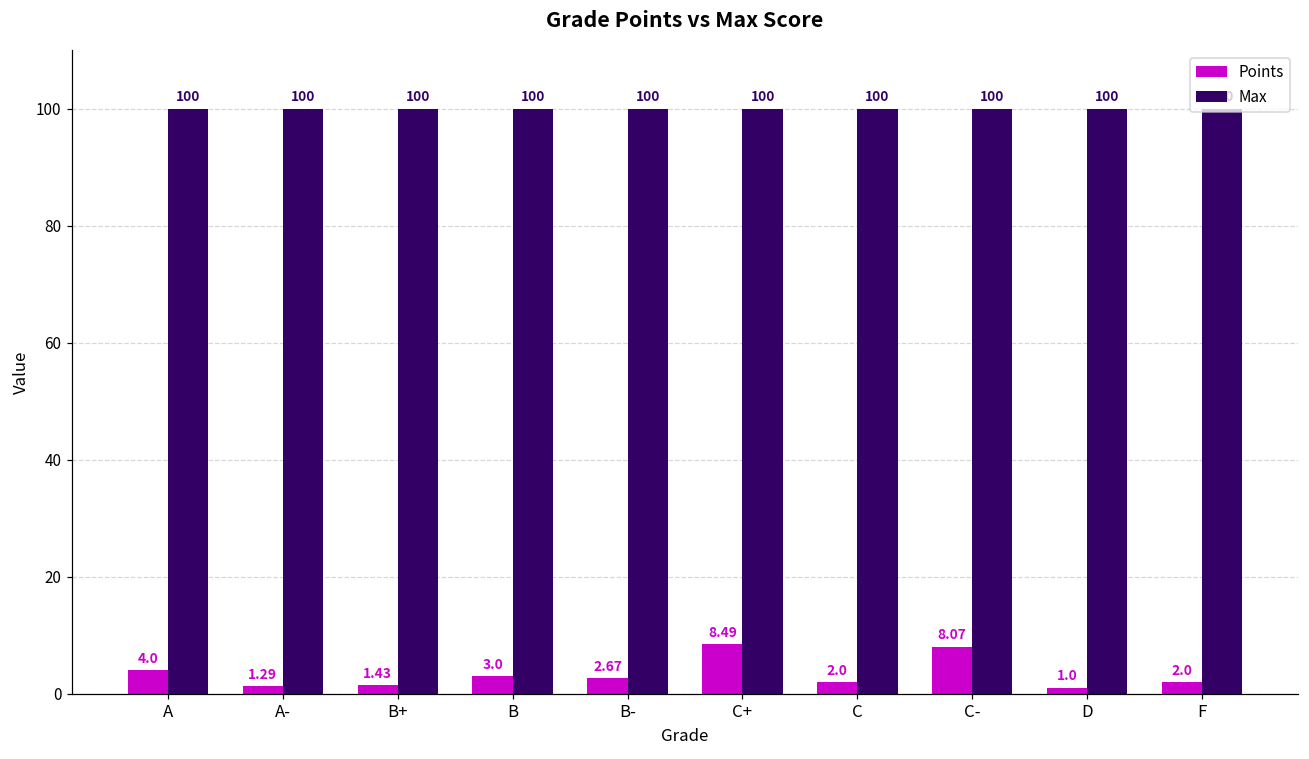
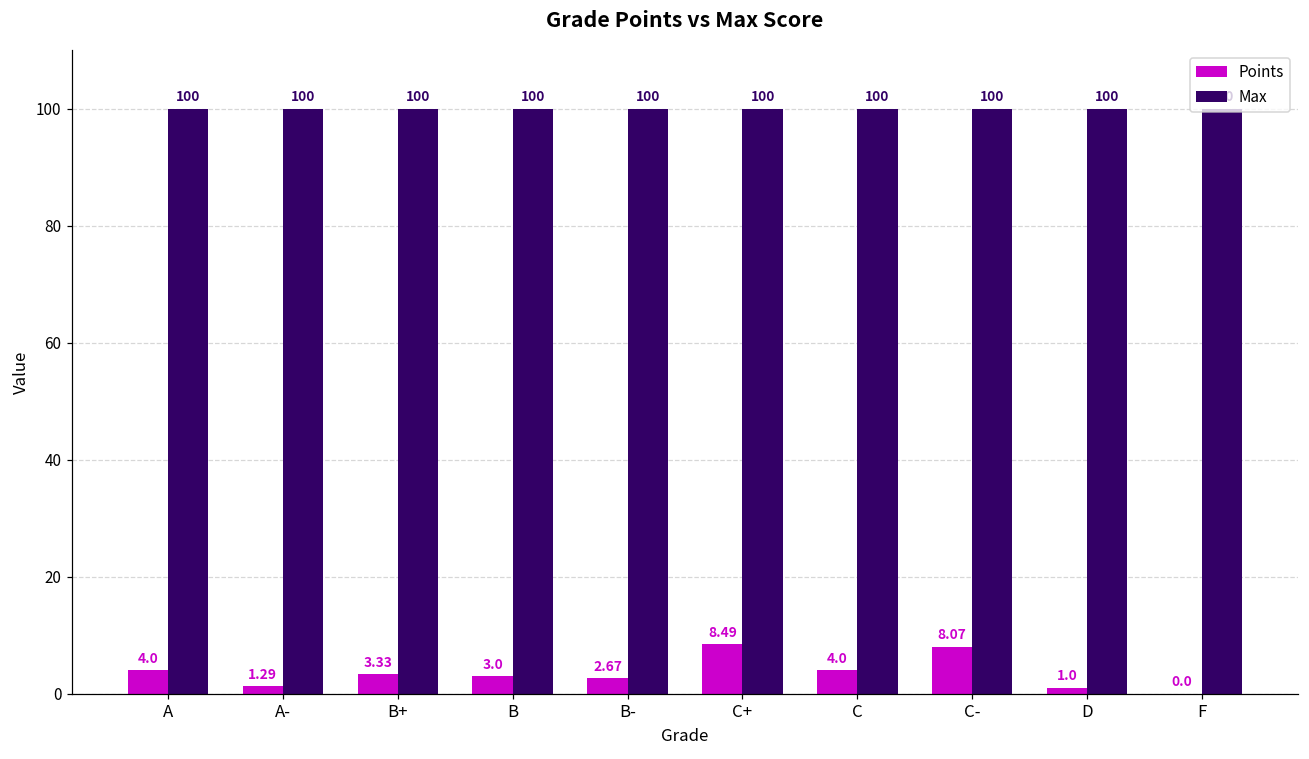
Points, B+: 1.43 -> 3.33
Points, C: 2.0 -> 4.0
Points, F: 2.0 -> 0.0
